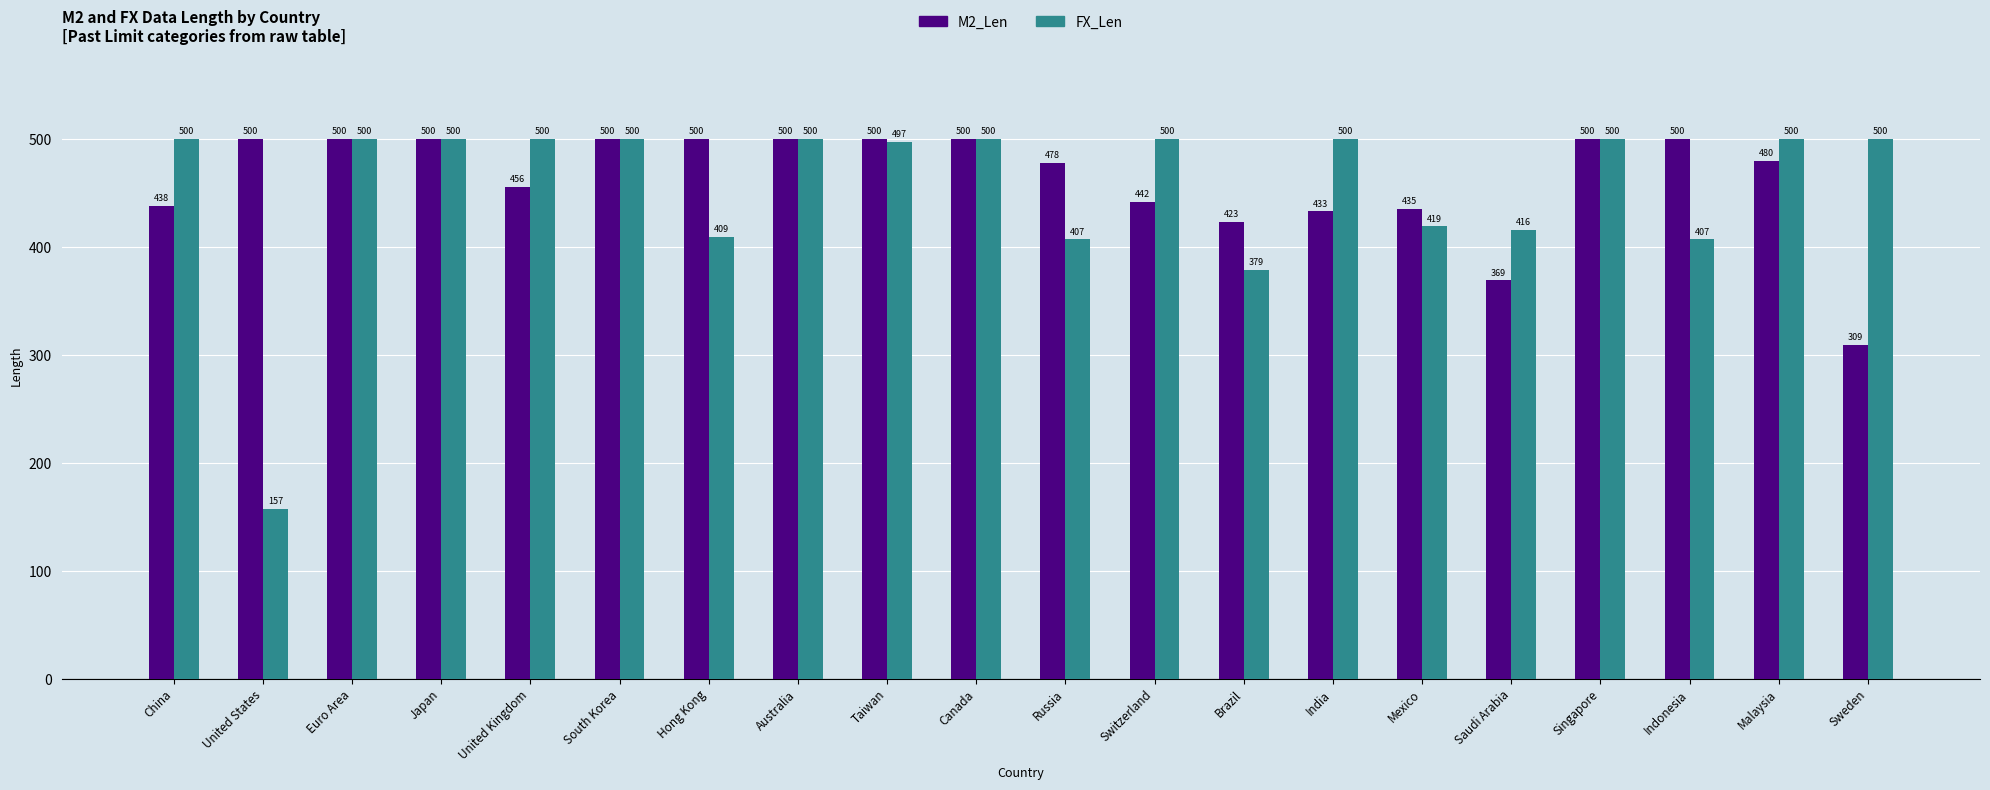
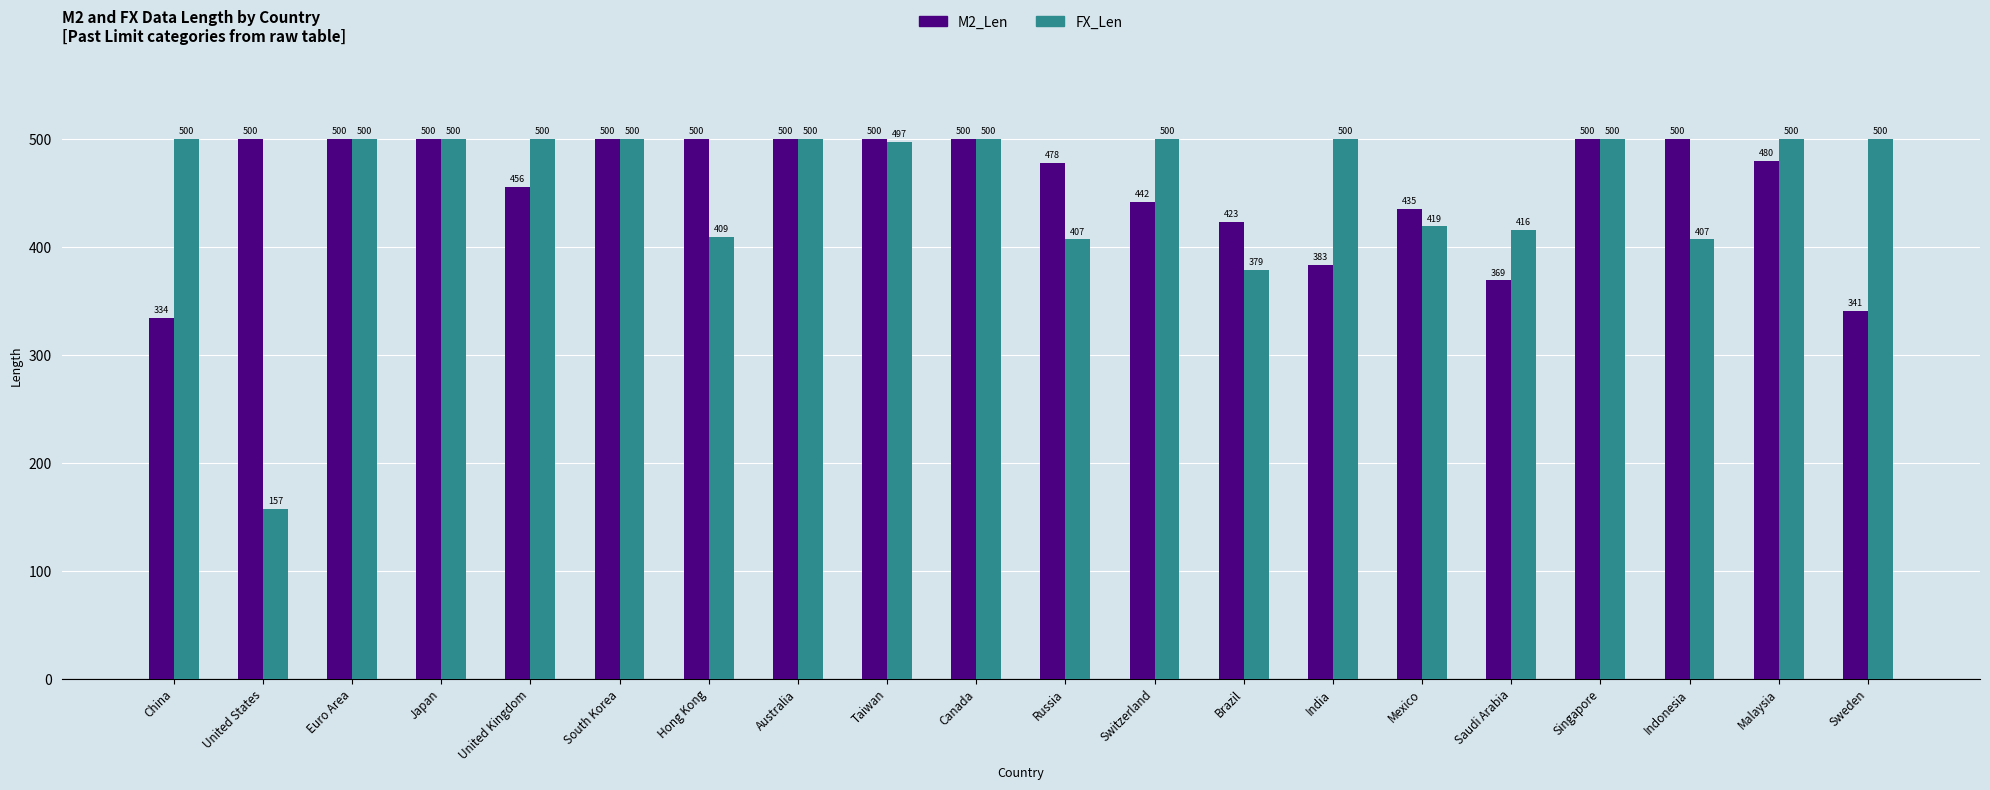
M2_Len, China: 438 -> 334
M2_Len, India: 433 -> 383
M2_Len, Sweden: 309 -> 341
